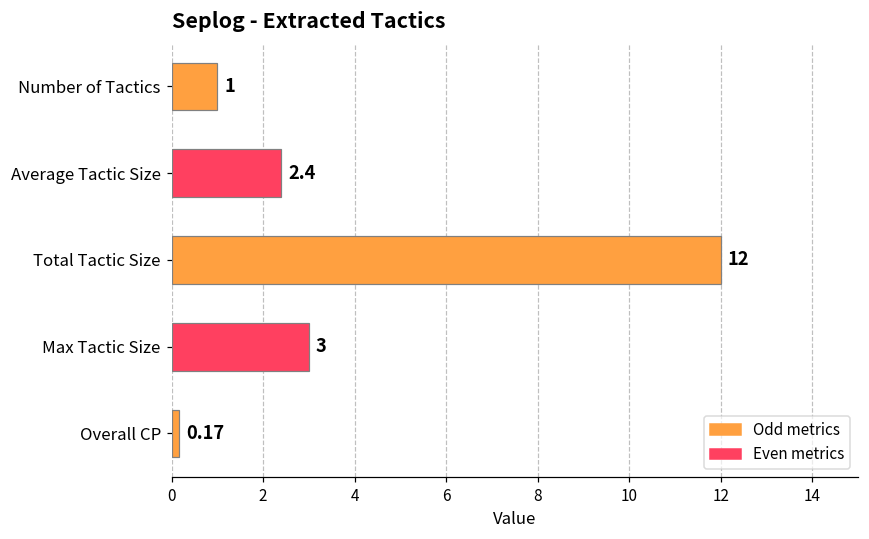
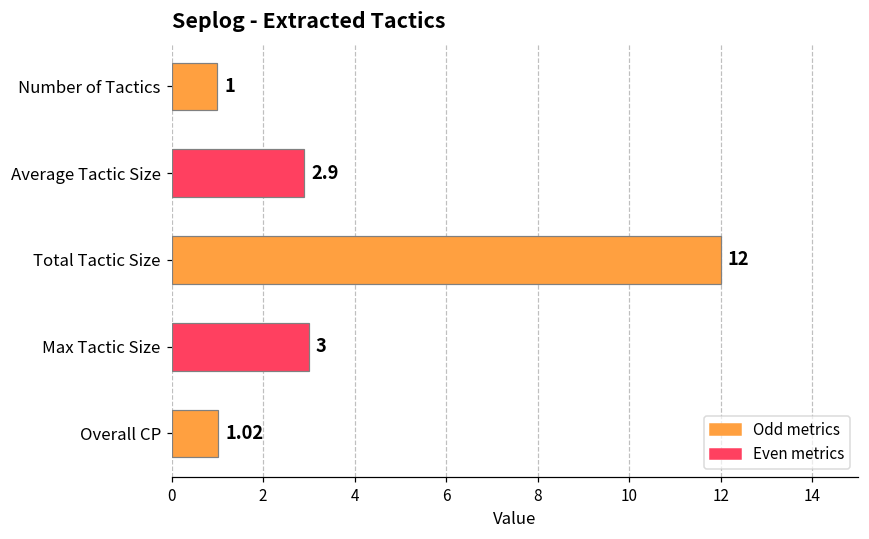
Average Tactic Size: 2.4 -> 2.9
Overall CP: 0.17 -> 1.02
